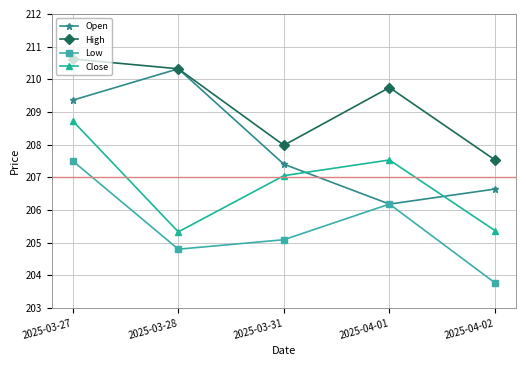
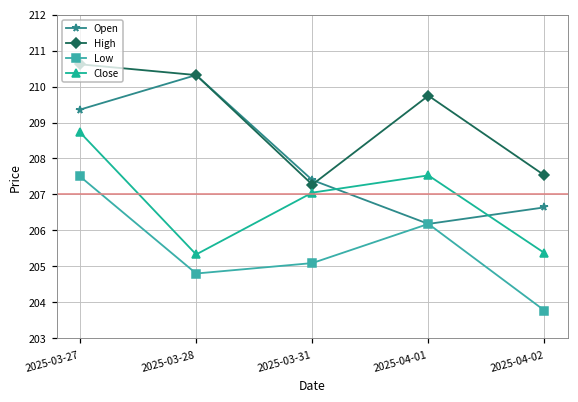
High, 2025-03-31: 208.0 -> 207.3
